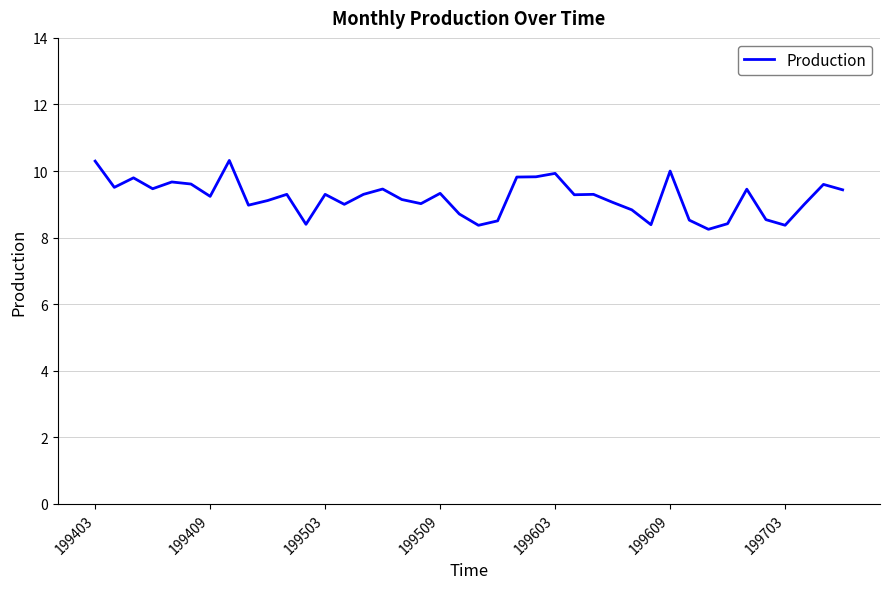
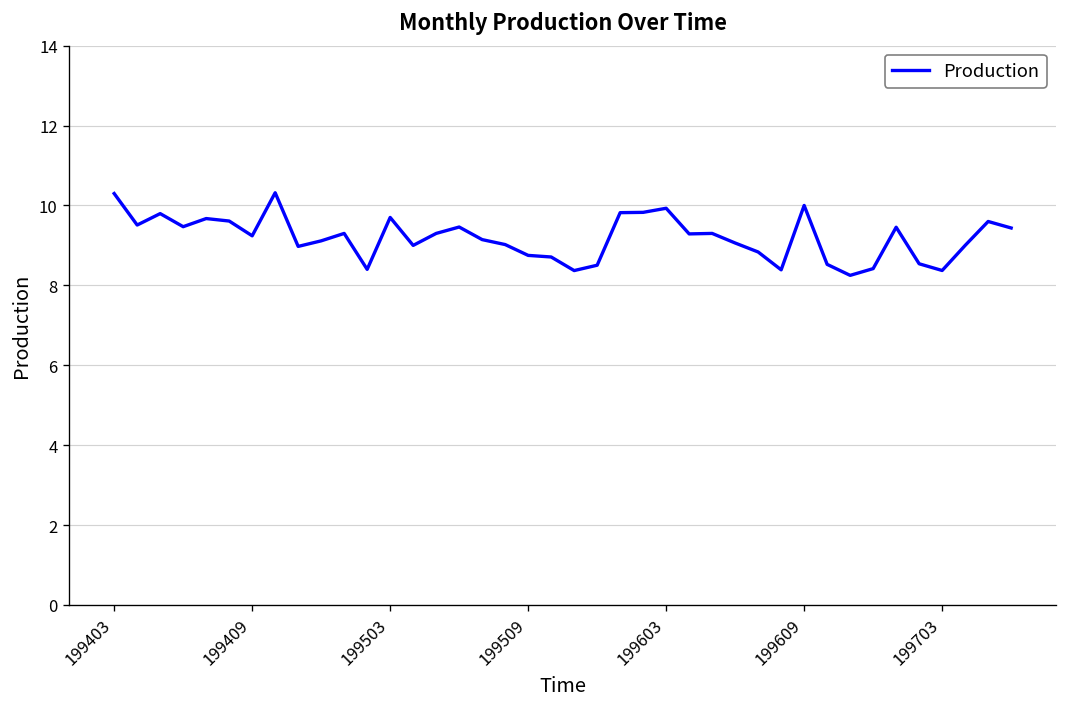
199503: 9.3 -> 9.7
199509: 9.3 -> 8.8
